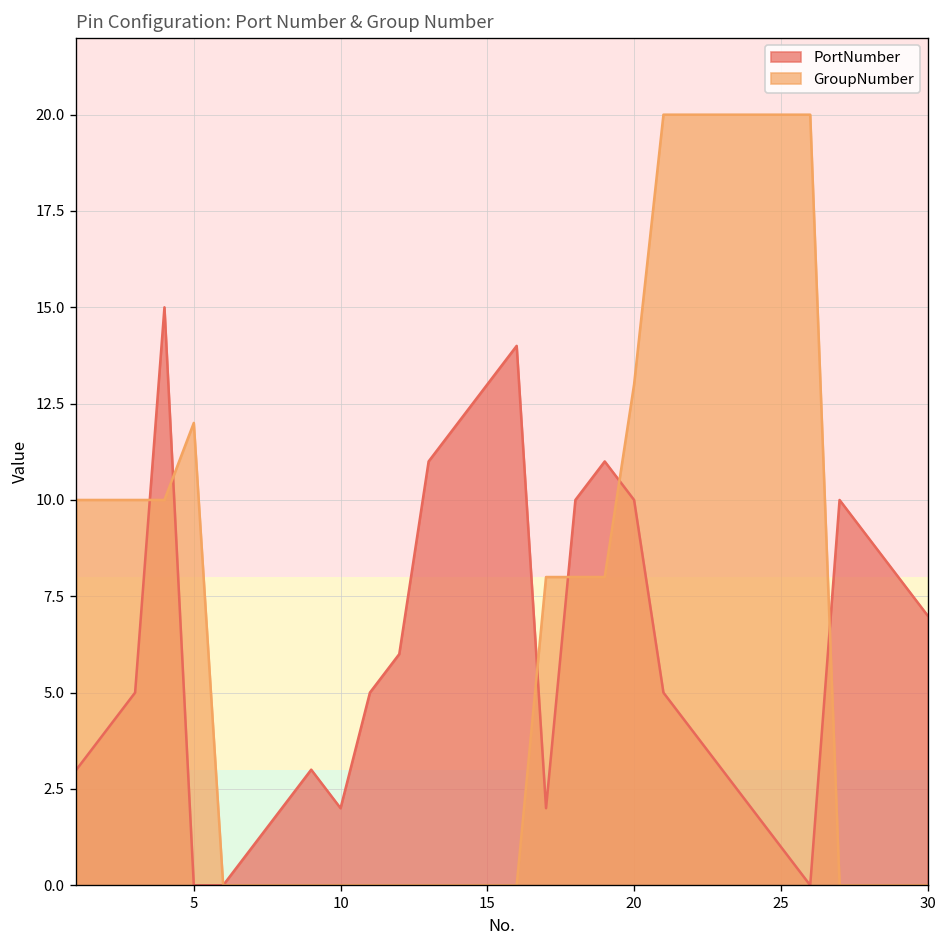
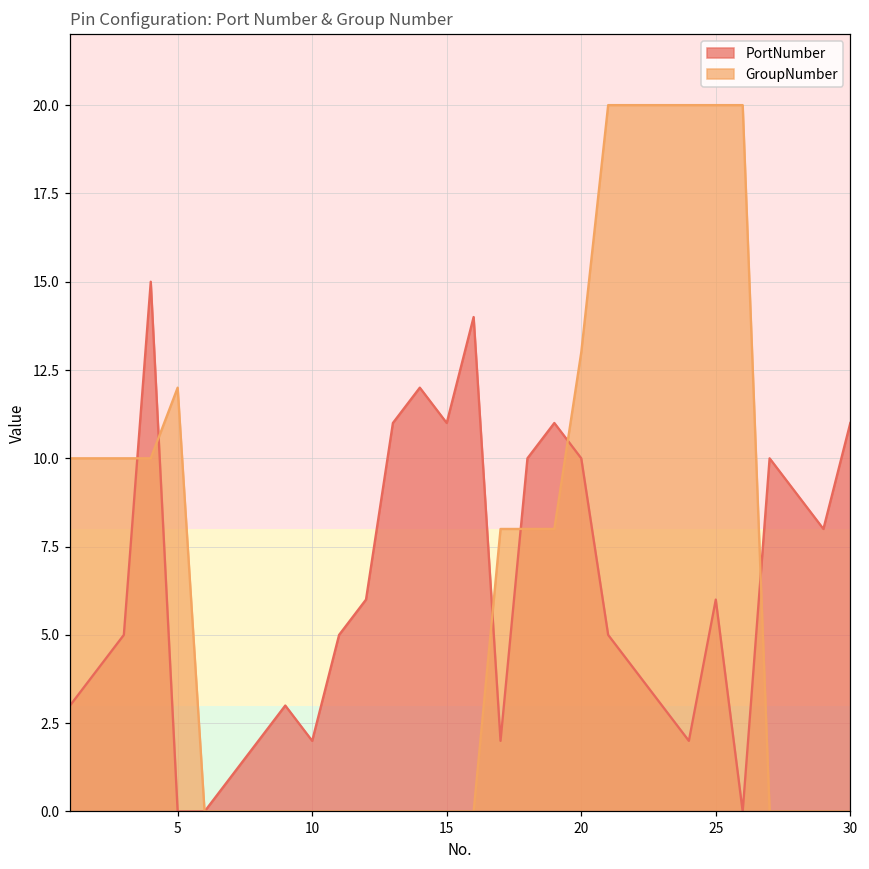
PortNumber, 15: 13 -> 11
PortNumber, 25: 1 -> 6
PortNumber, 30: 7 -> 11
